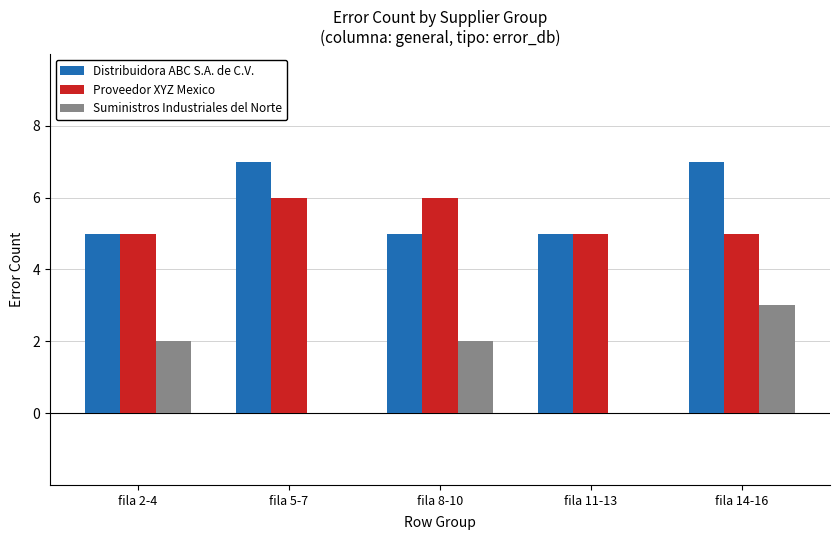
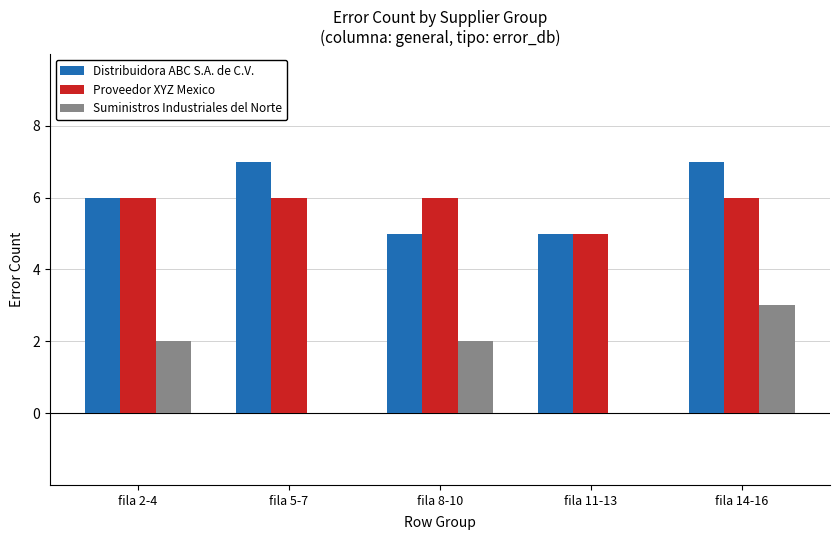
Distribuidora ABC S.A. de C.V., fila 2-4: 5 -> 6
Proveedor XYZ Mexico, fila 2-4: 5 -> 6
Proveedor XYZ Mexico, fila 14-16: 5 -> 6
